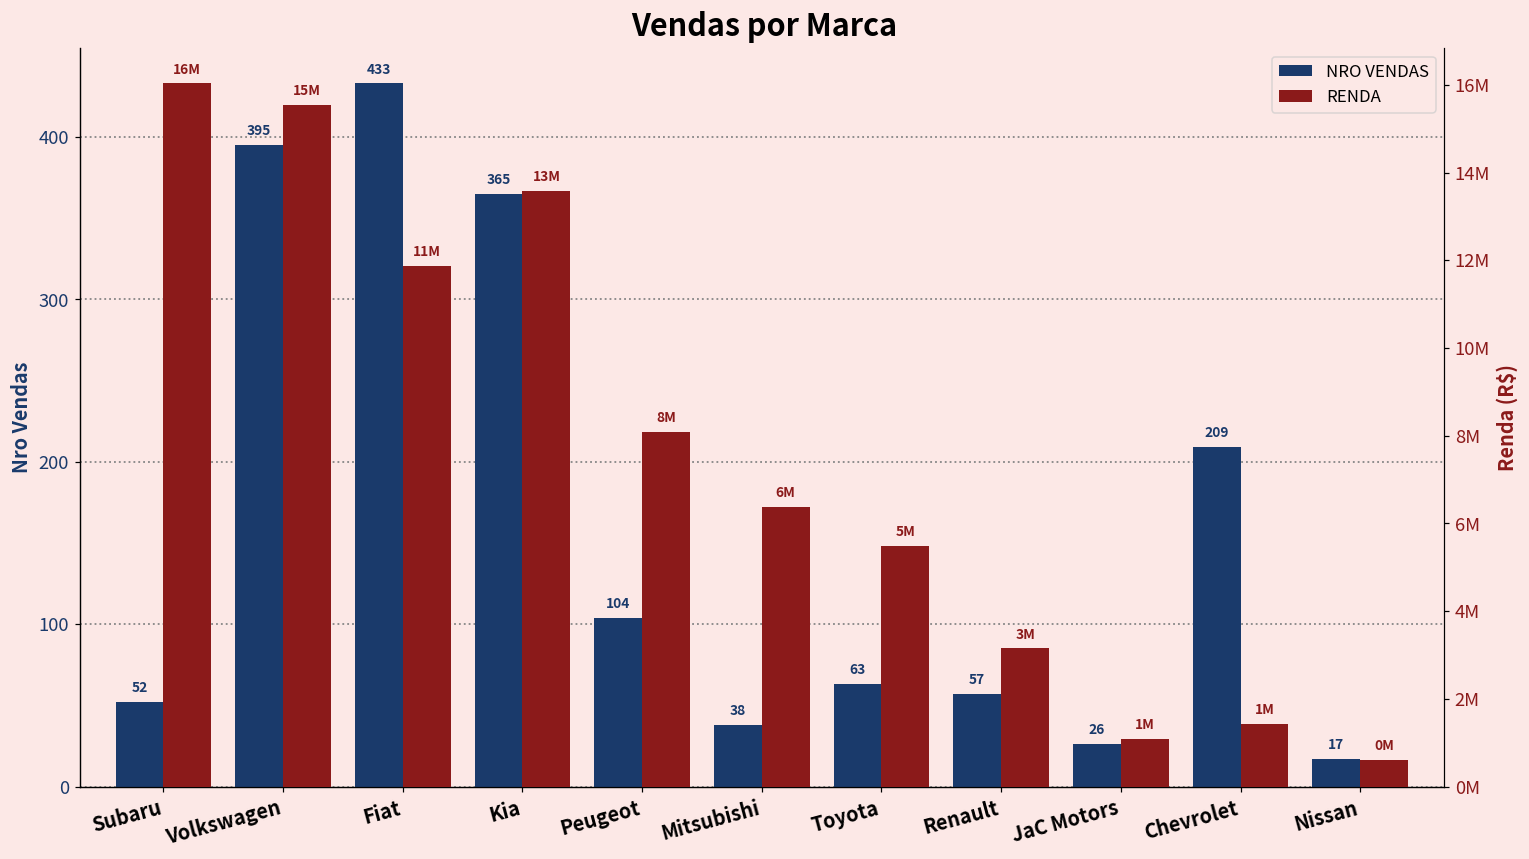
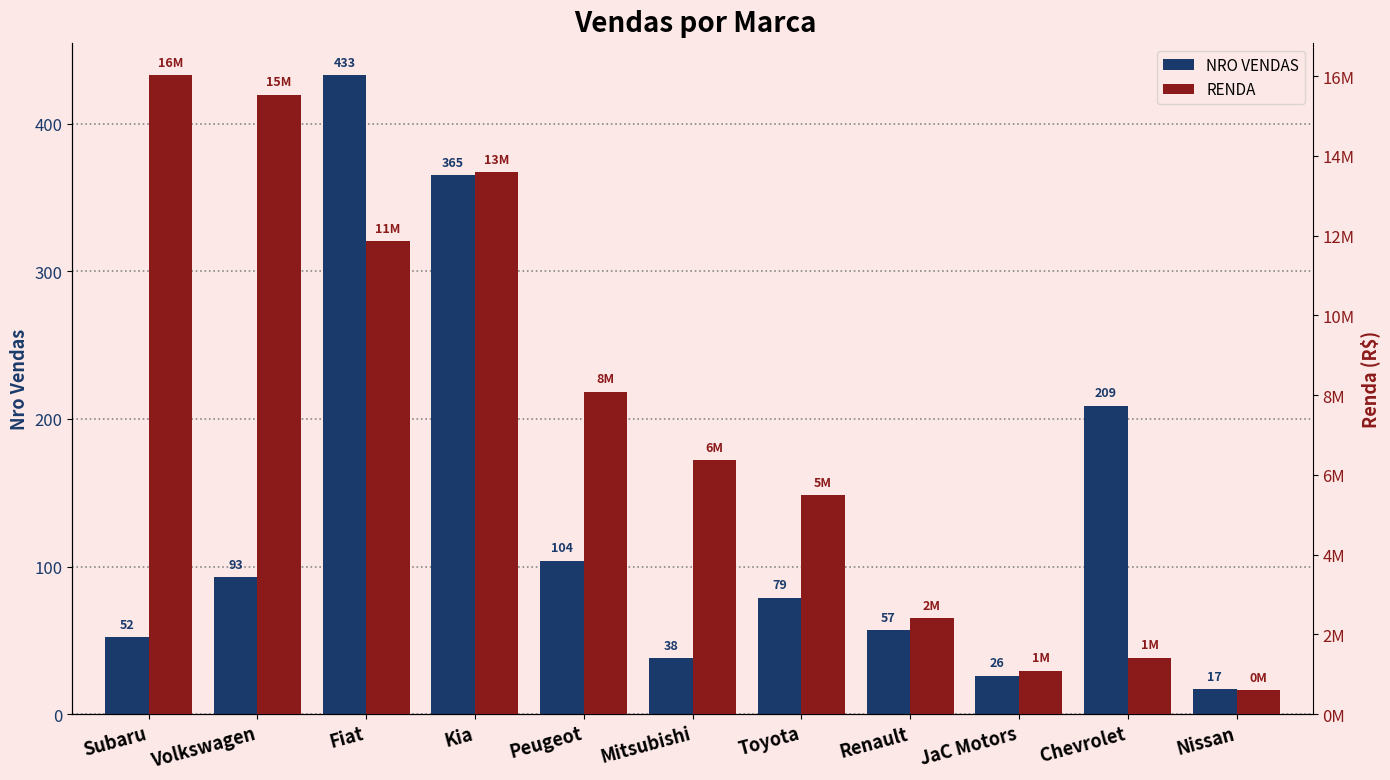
NRO VENDAS, Volkswagen: 395 -> 93
NRO VENDAS, Toyota: 63 -> 79
RENDA, Renault: 3M -> 2M
